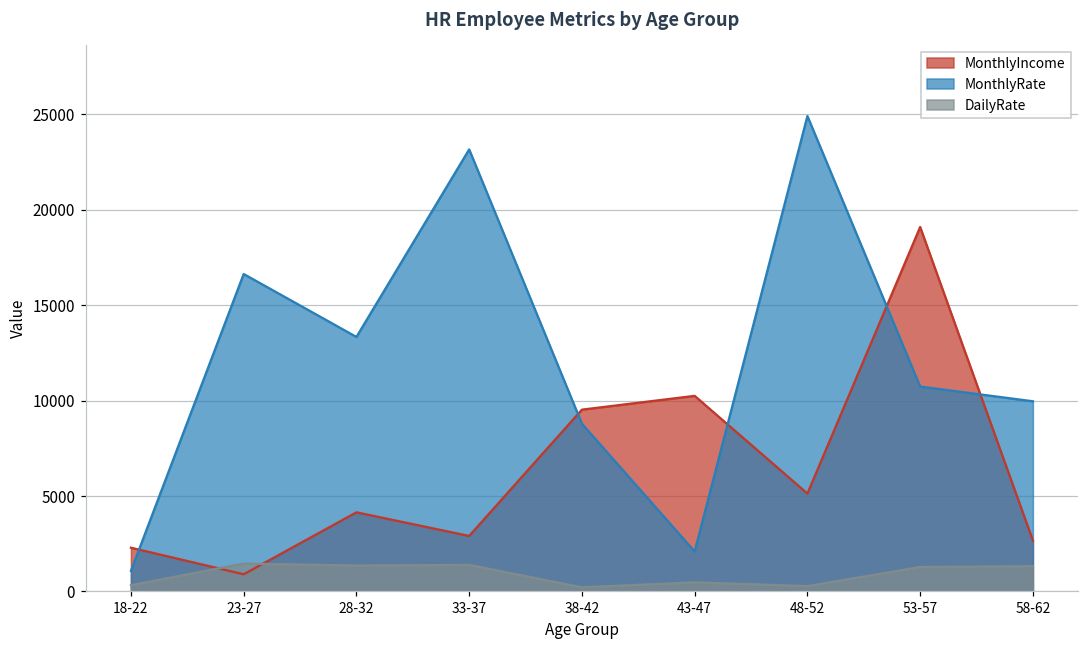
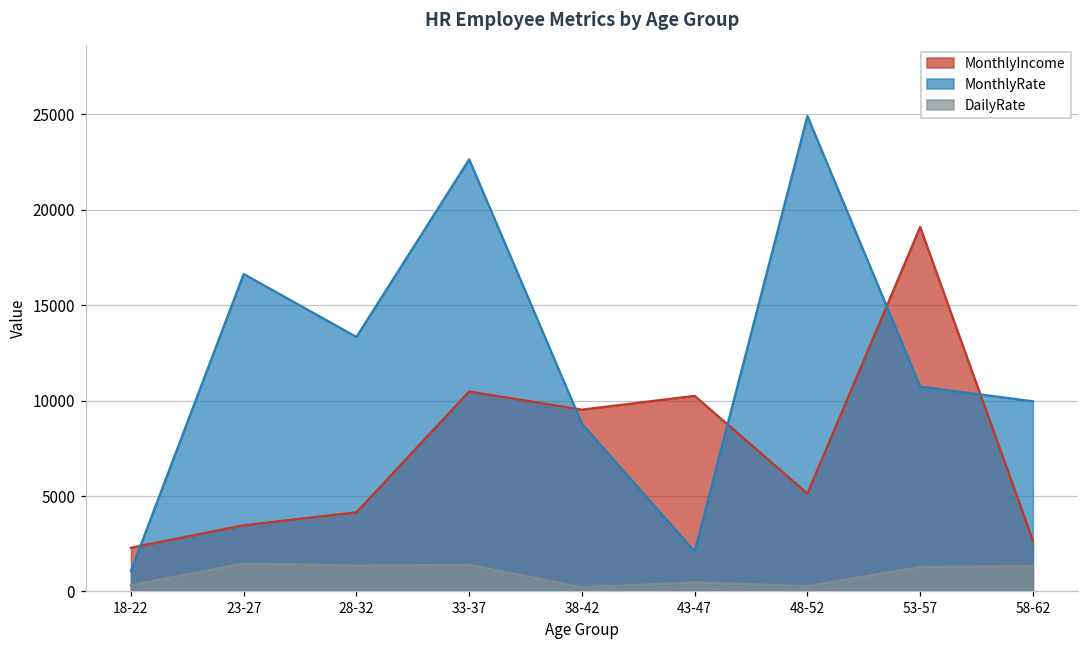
MonthlyIncome, 23-27: 900 -> 3500
MonthlyIncome, 33-37: 2900 -> 10500
MonthlyRate, 33-37: 23200 -> 22600
